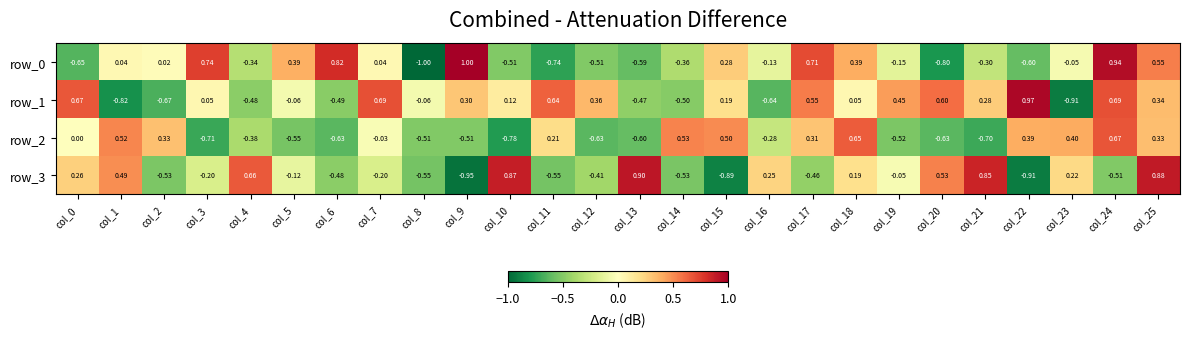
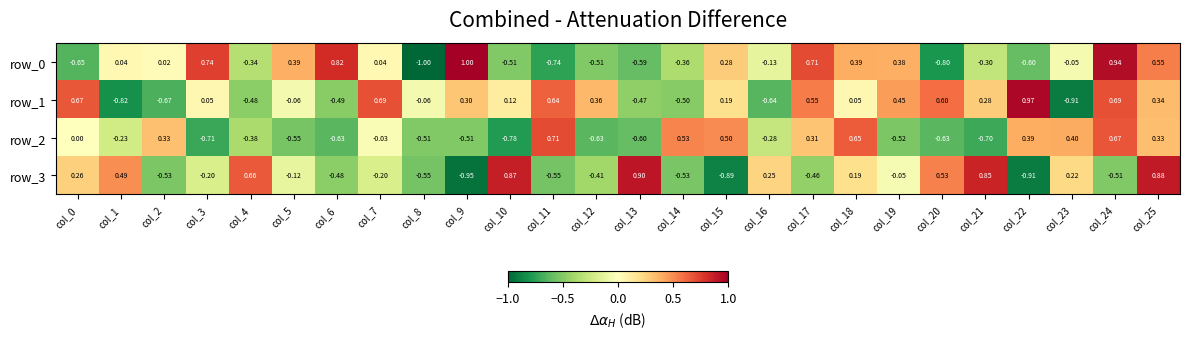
row_0, col_19: -0.15 -> 0.38
row_2, col_1: 0.52 -> -0.23
row_2, col_11: 0.21 -> 0.71
